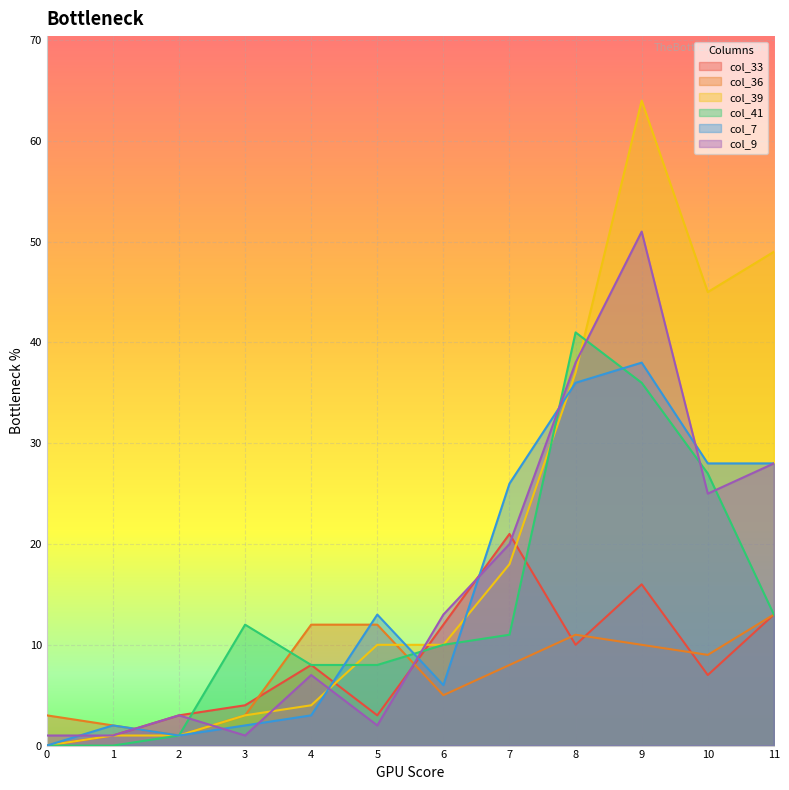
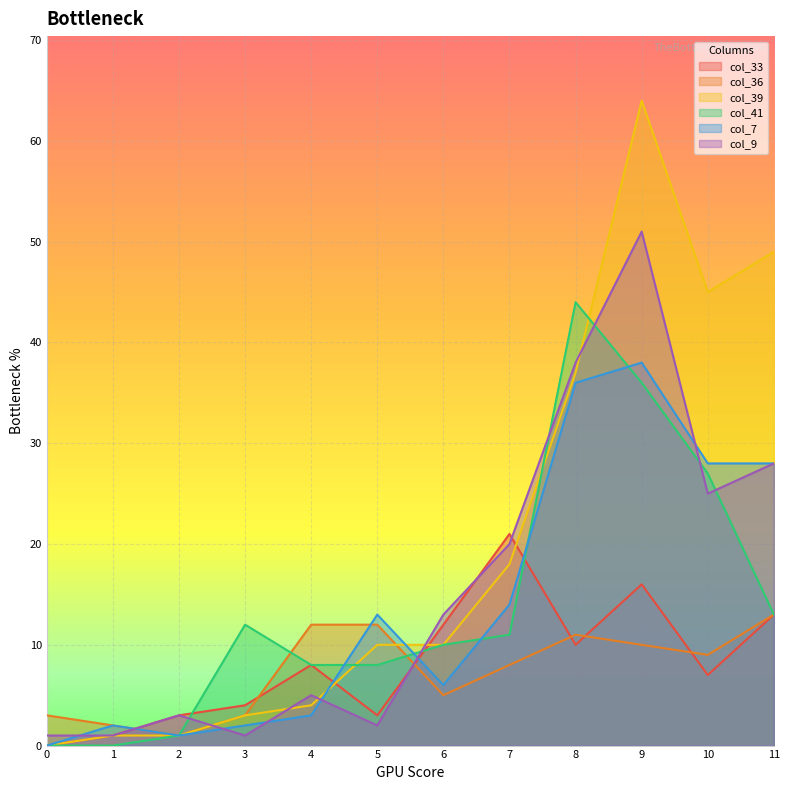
col_9, 4: 7 -> 5
col_7, 7: 26 -> 14
col_41, 8: 41 -> 44
